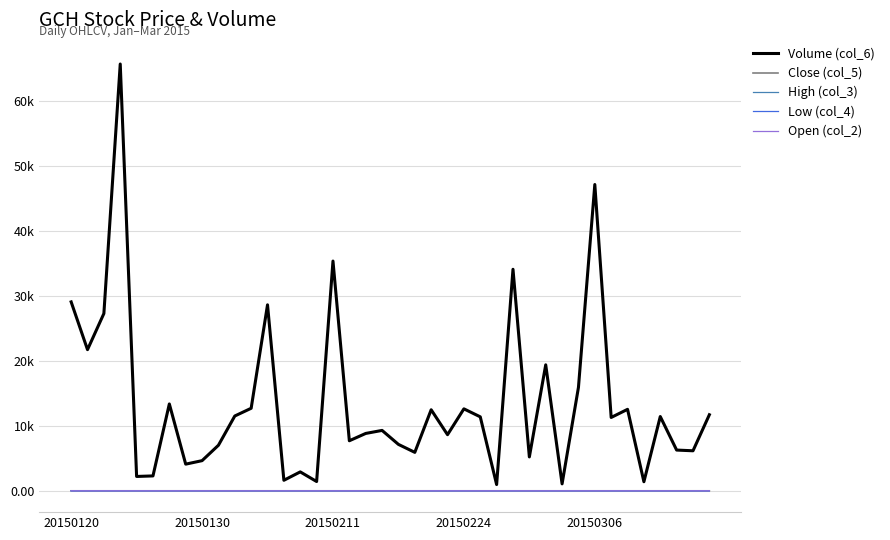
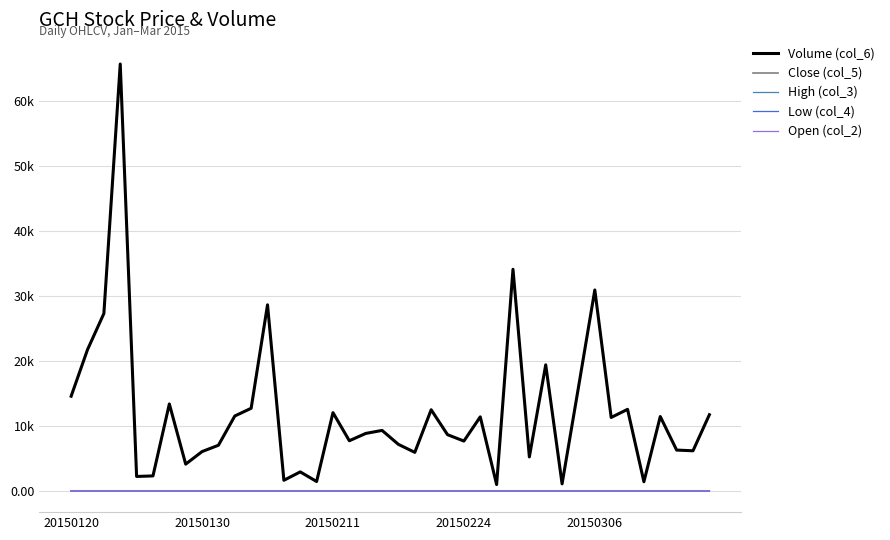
Volume (col_6), 20150120: 29000 -> 15000
Volume (col_6), 20150130: 5000 -> 6000
Volume (col_6), 20150211: 35000 -> 12000
Volume (col_6), 20150224: 13000 -> 8000
Volume (col_6), 20150306: 47000 -> 31000
